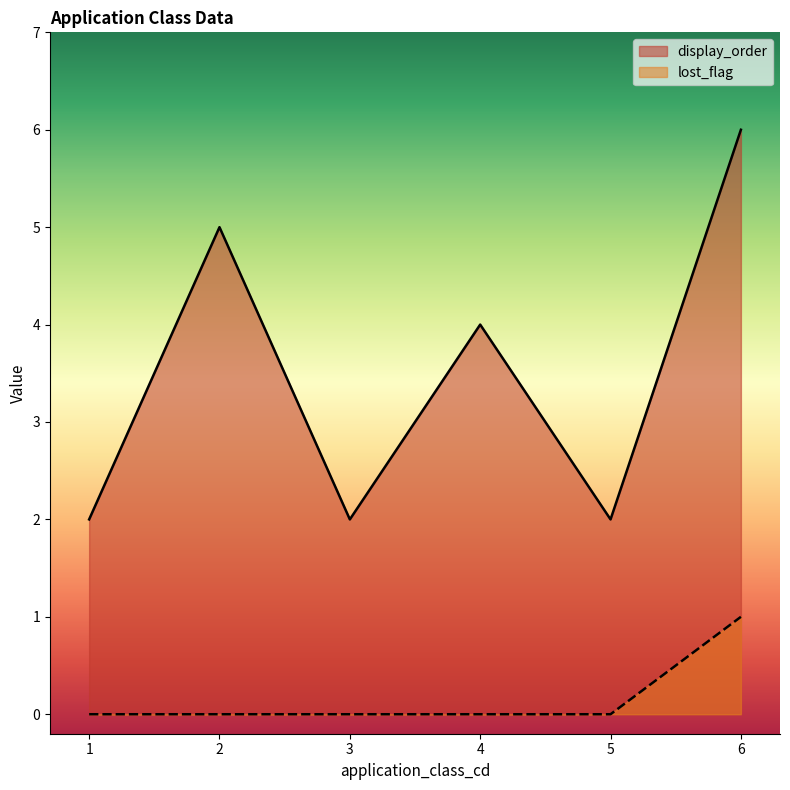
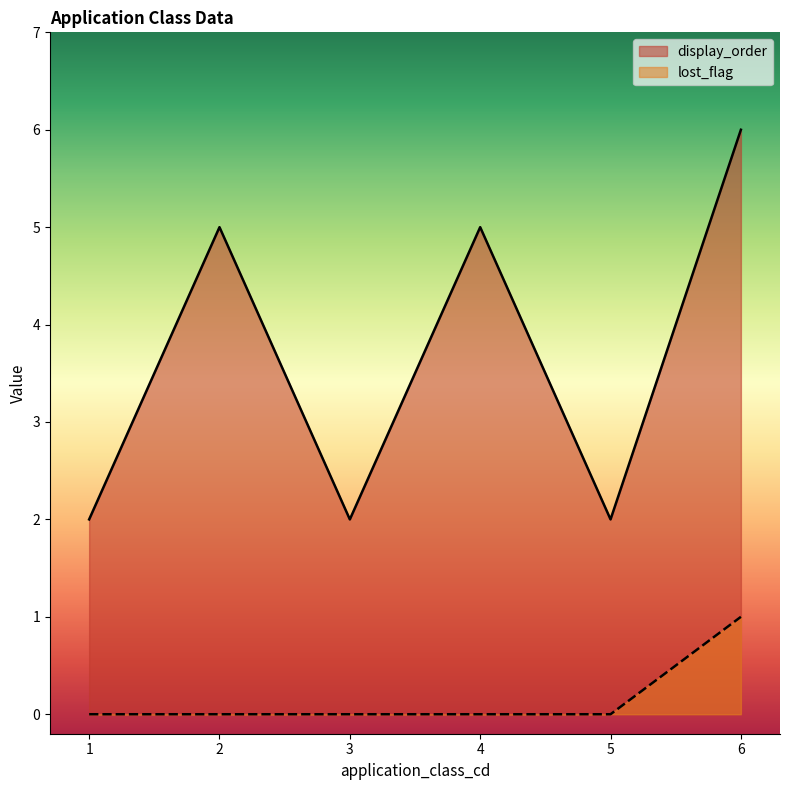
display_order, 4: 4 -> 5
